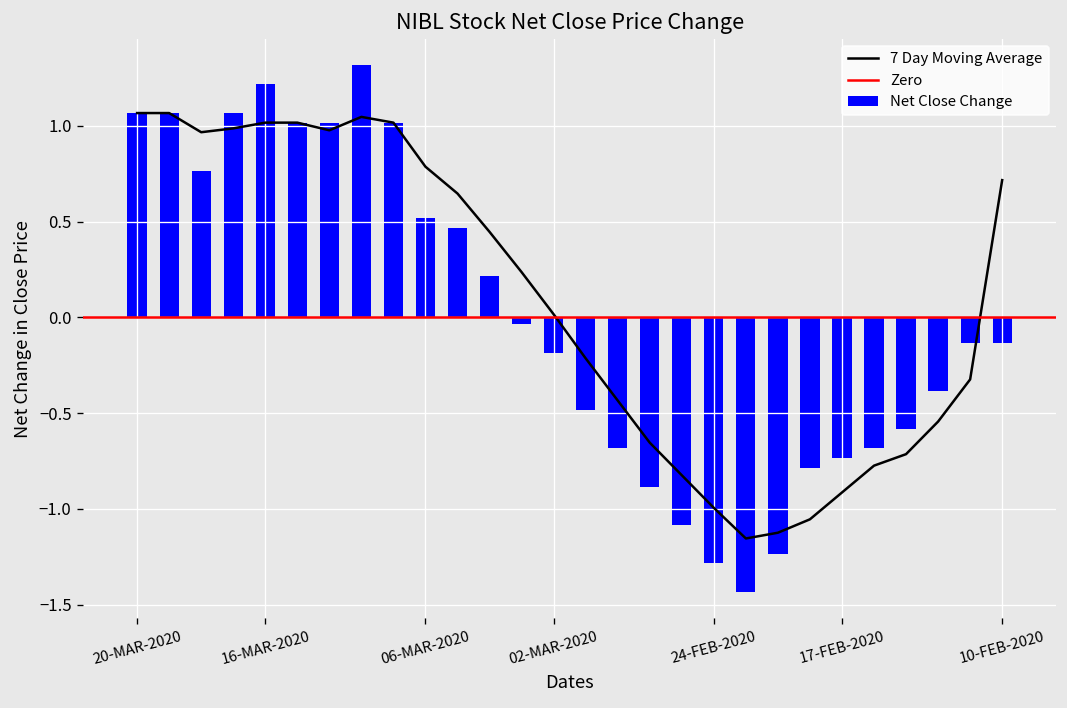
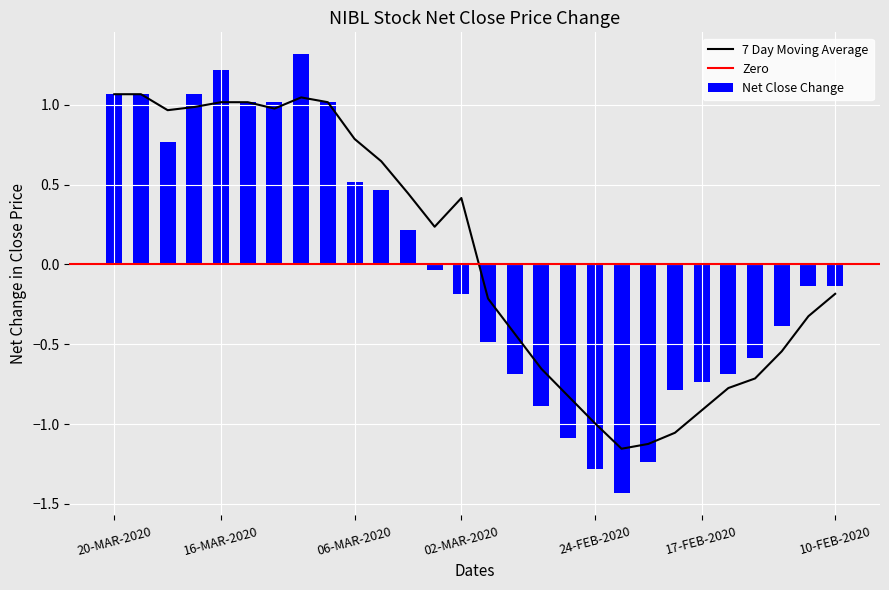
7 Day Moving Average, 02-MAR-2020: 0.02 -> 0.42
7 Day Moving Average, 10-FEB-2020: 0.72 -> -0.18
